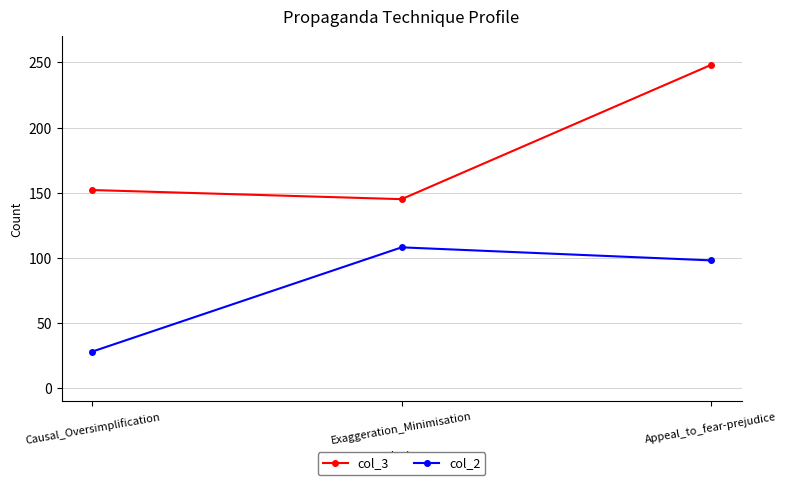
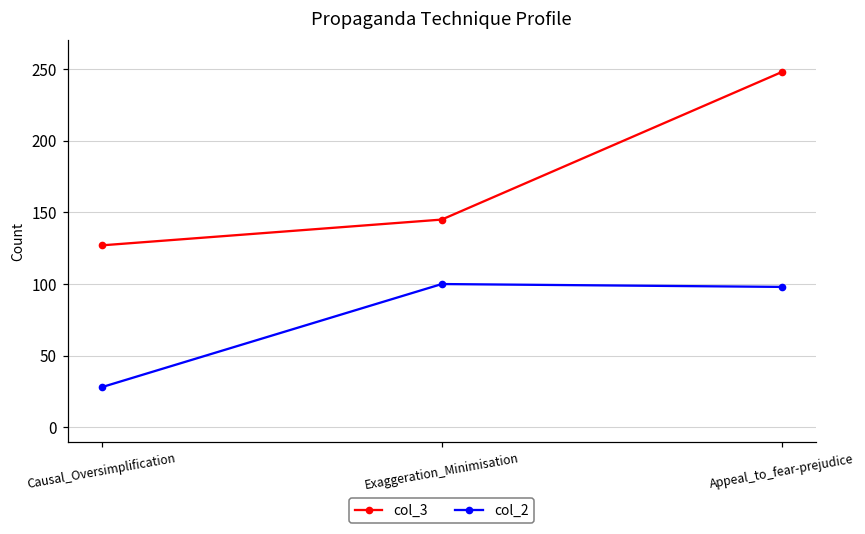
col_3, Causal_Oversimplification: 152 -> 127
col_2, Exaggeration_Minimisation: 108 -> 100
